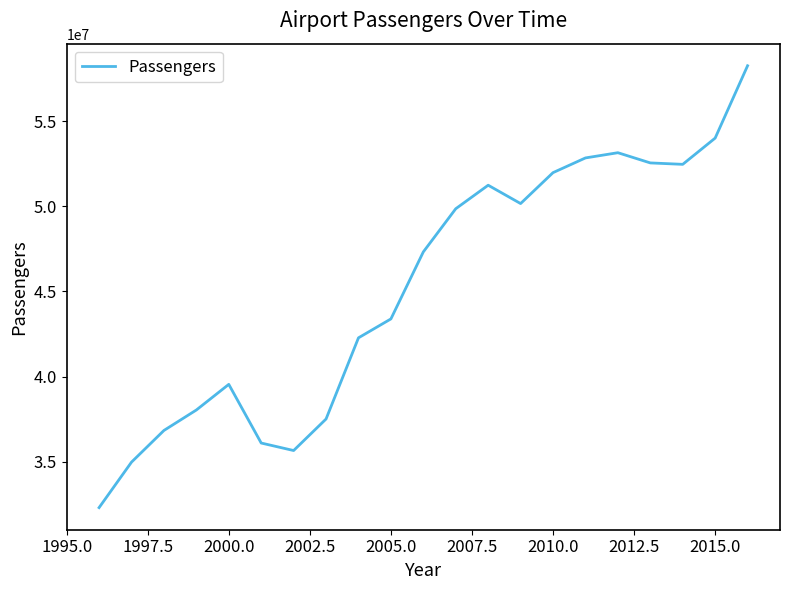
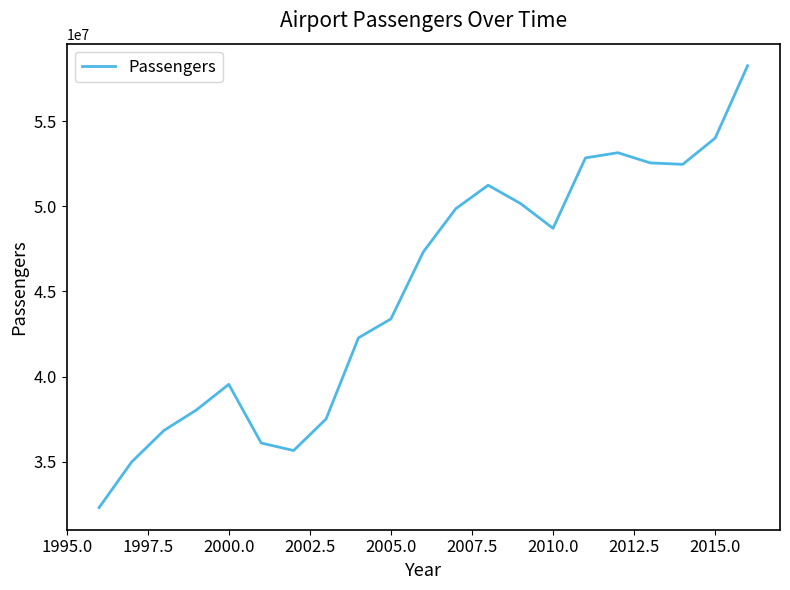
2010.0: 52000000 -> 48700000
